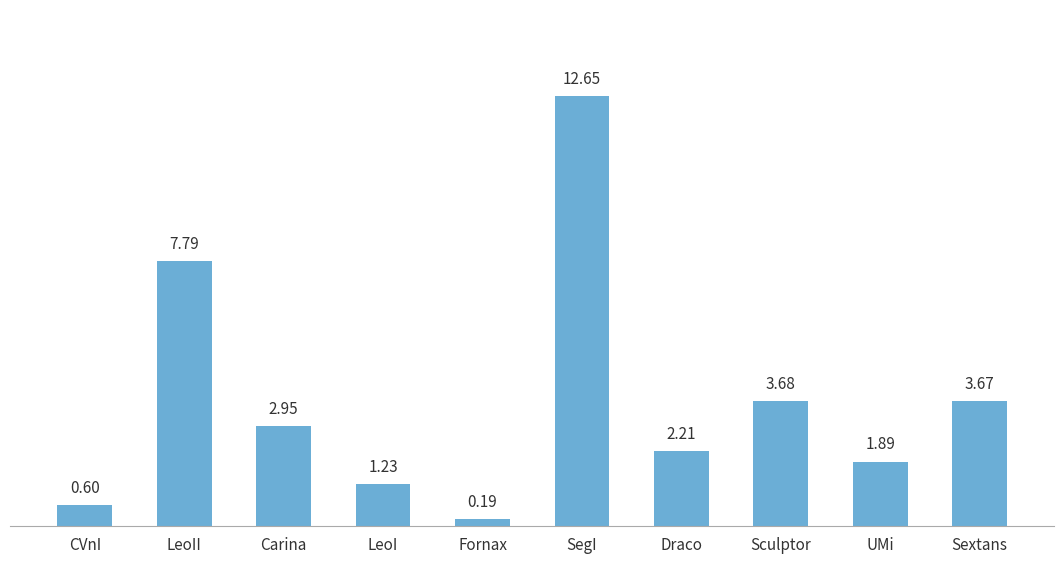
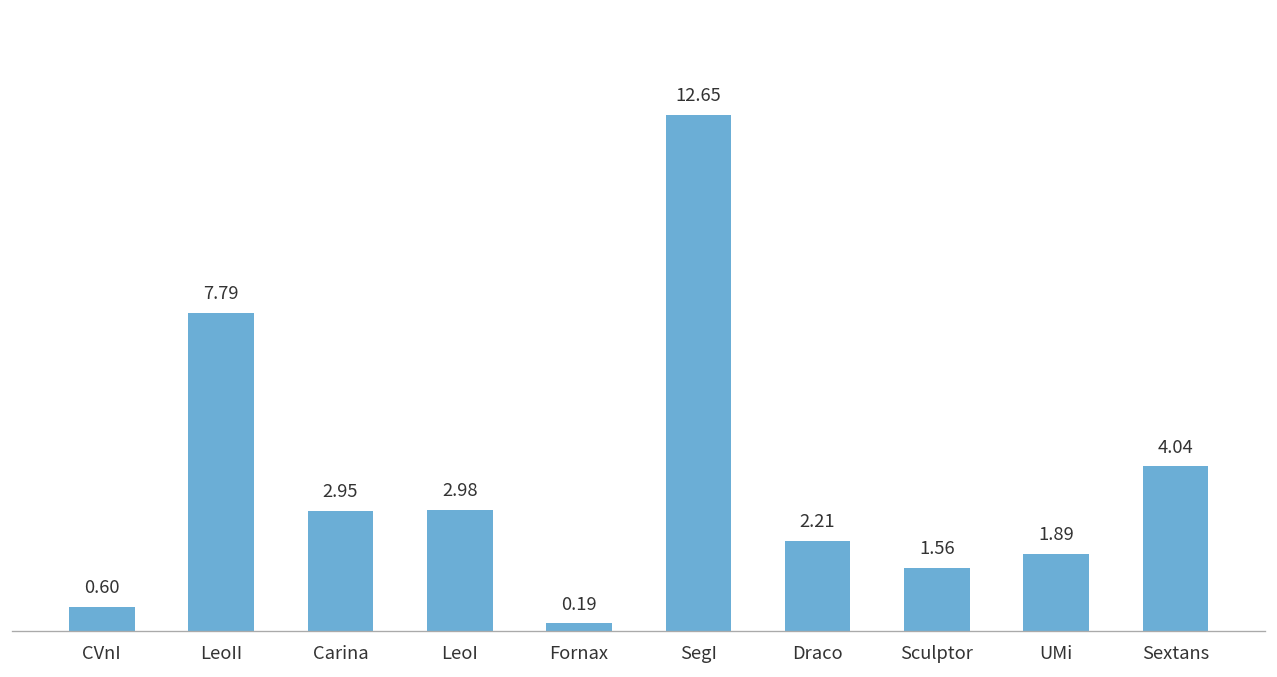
LeoI: 1.23 -> 2.98
Sculptor: 3.68 -> 1.56
Sextans: 3.67 -> 4.04
